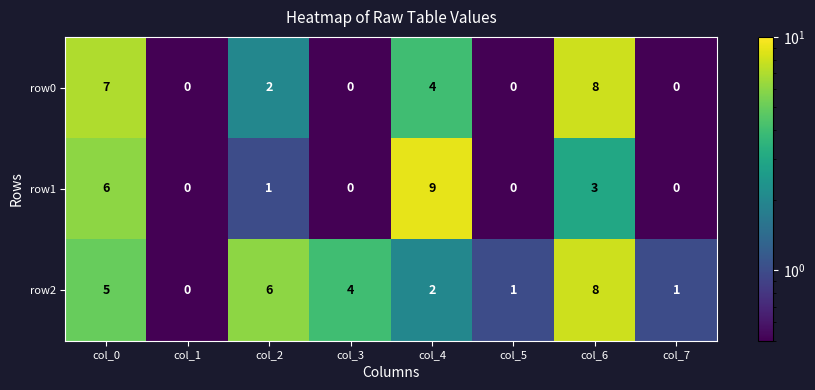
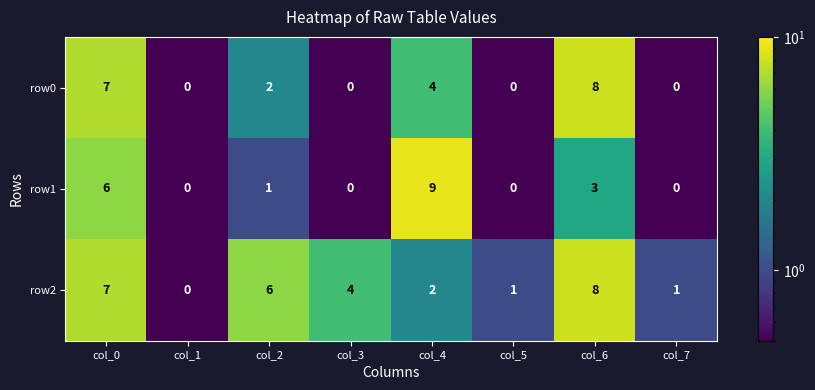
row2, col_0: 5 -> 7
